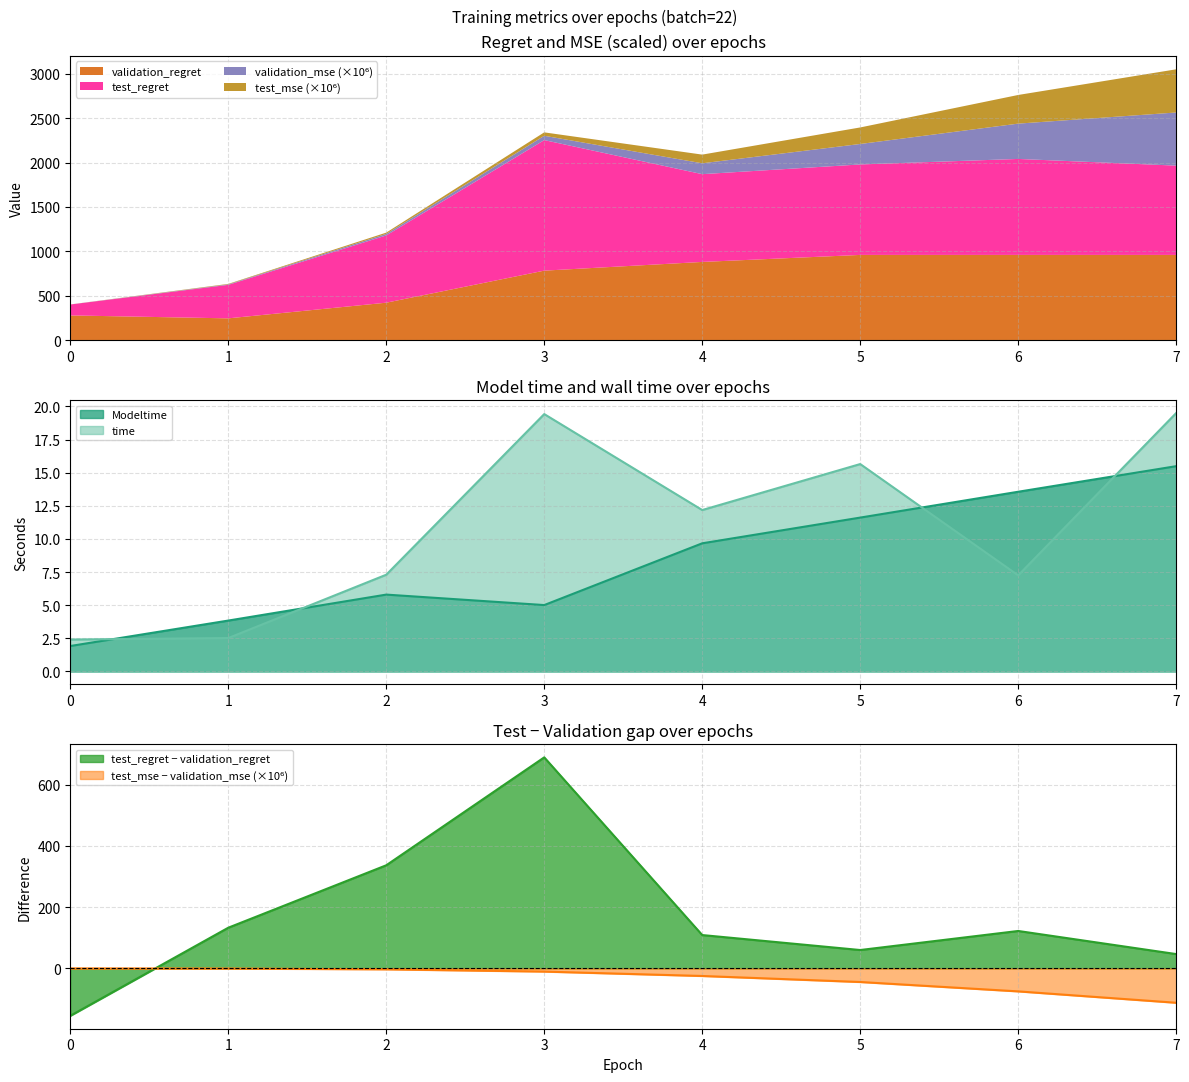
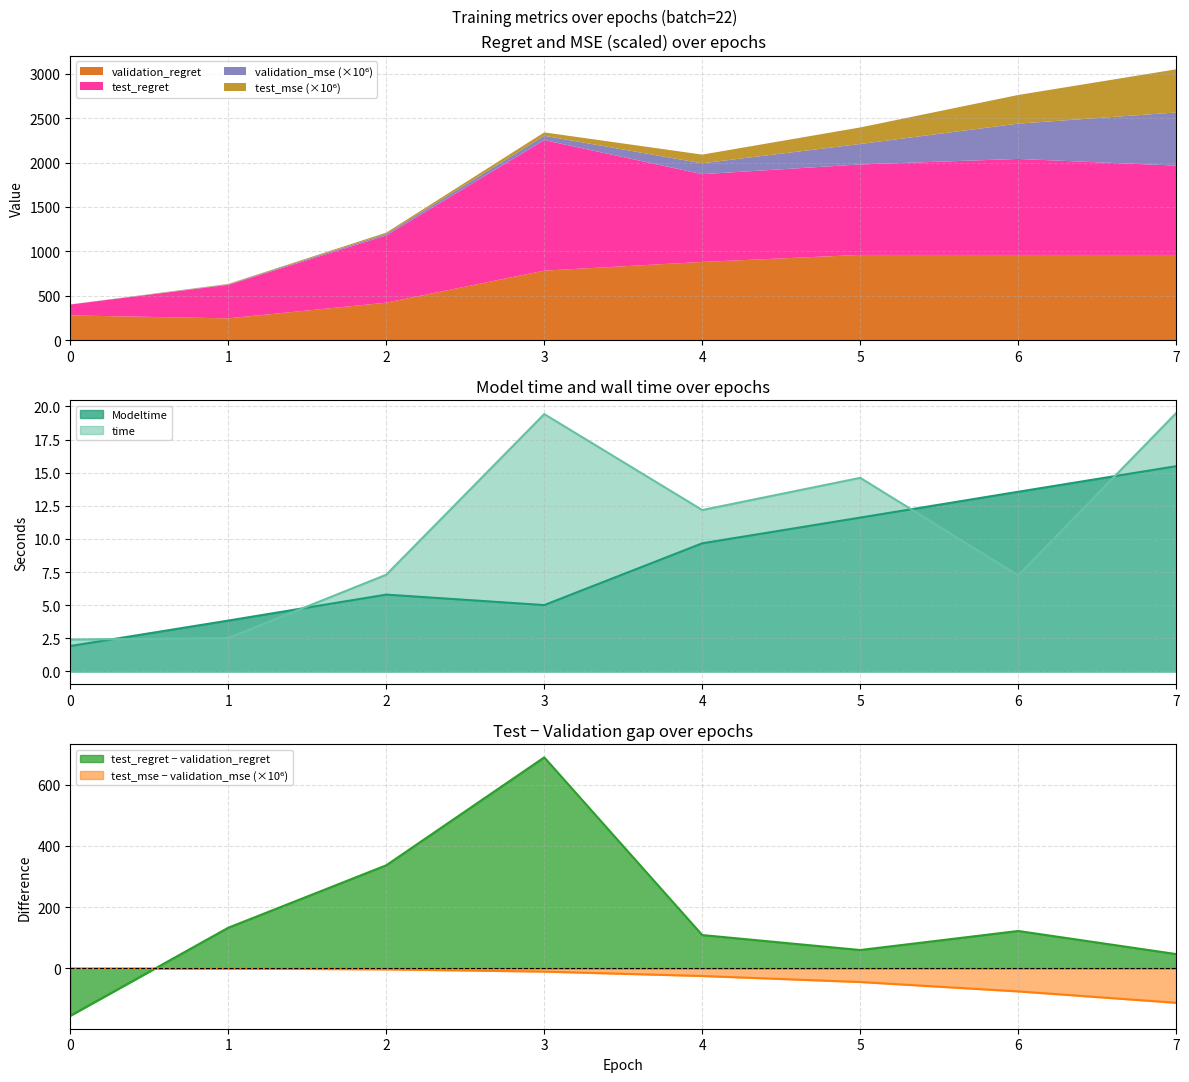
Model time and wall time over epochs, time, 5: 15.7 -> 14.6
